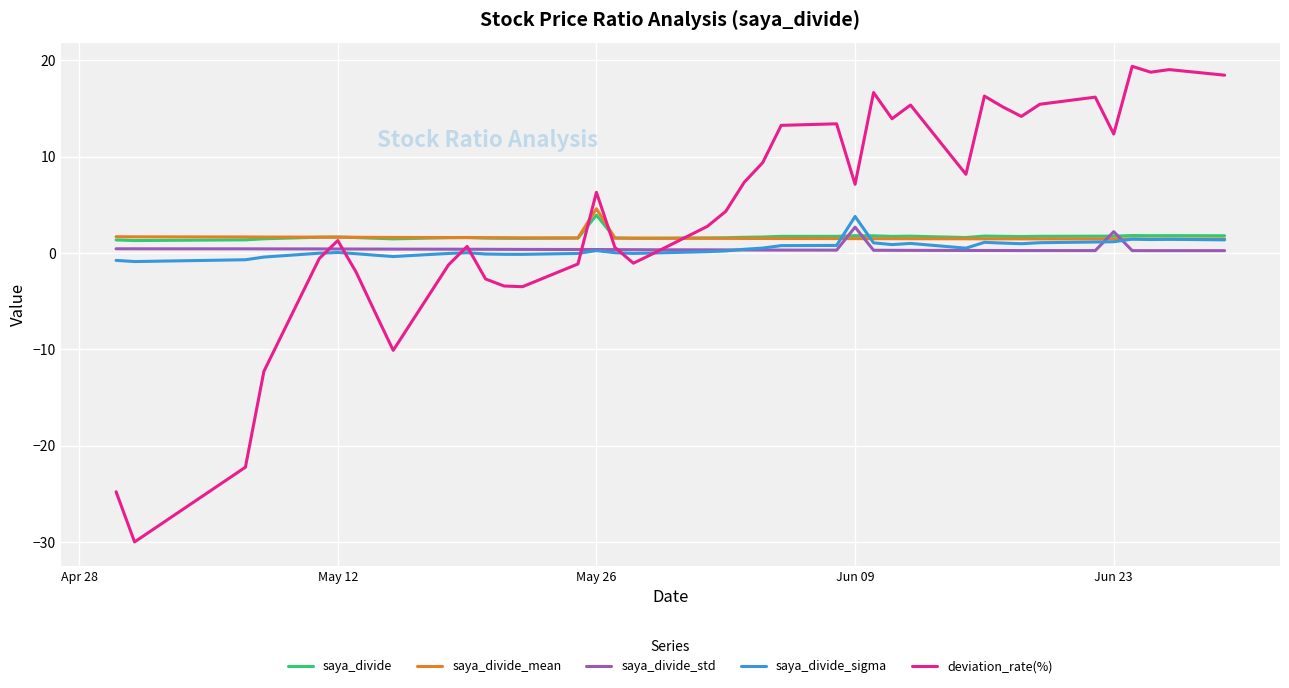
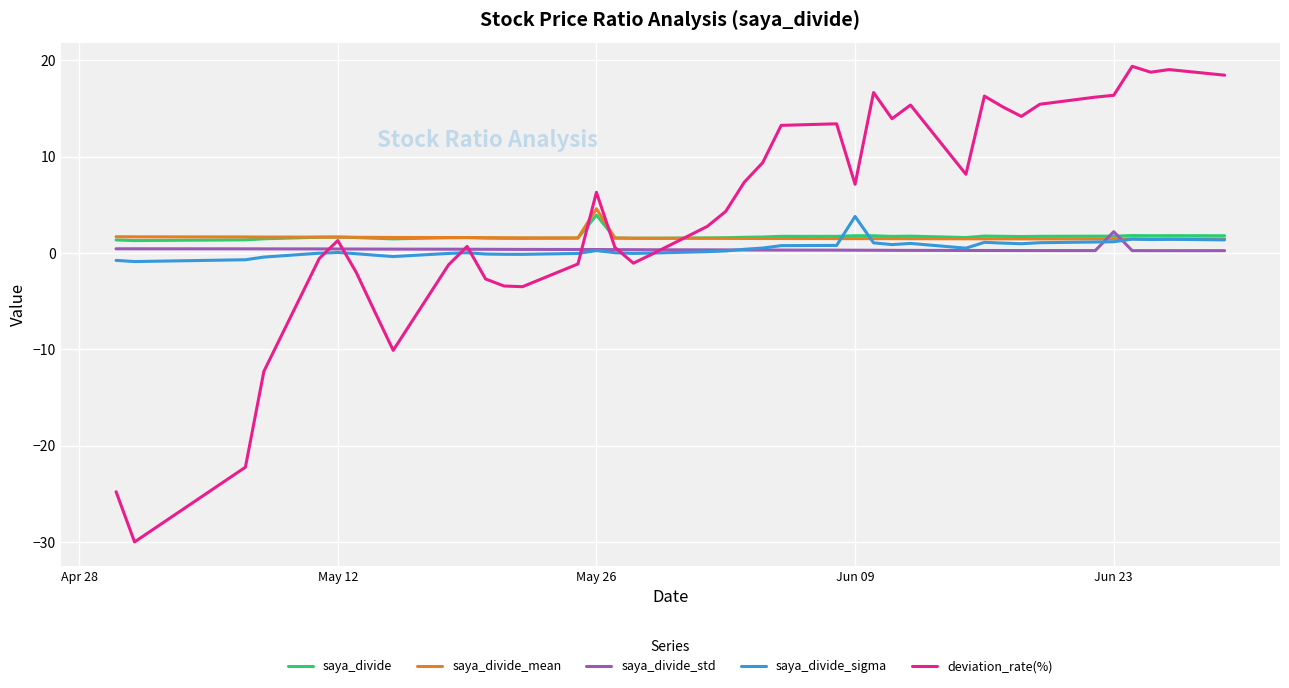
saya_divide_std, Jun 09: 3 -> 0
deviation_rate(%), Jun 23: 12 -> 16
